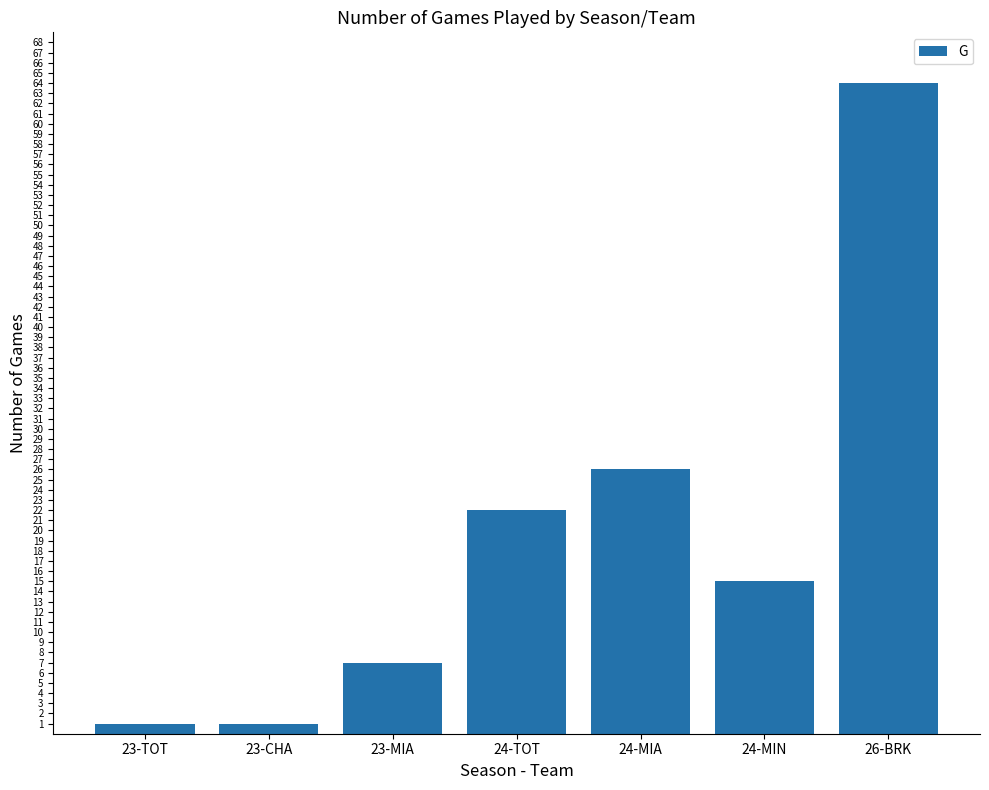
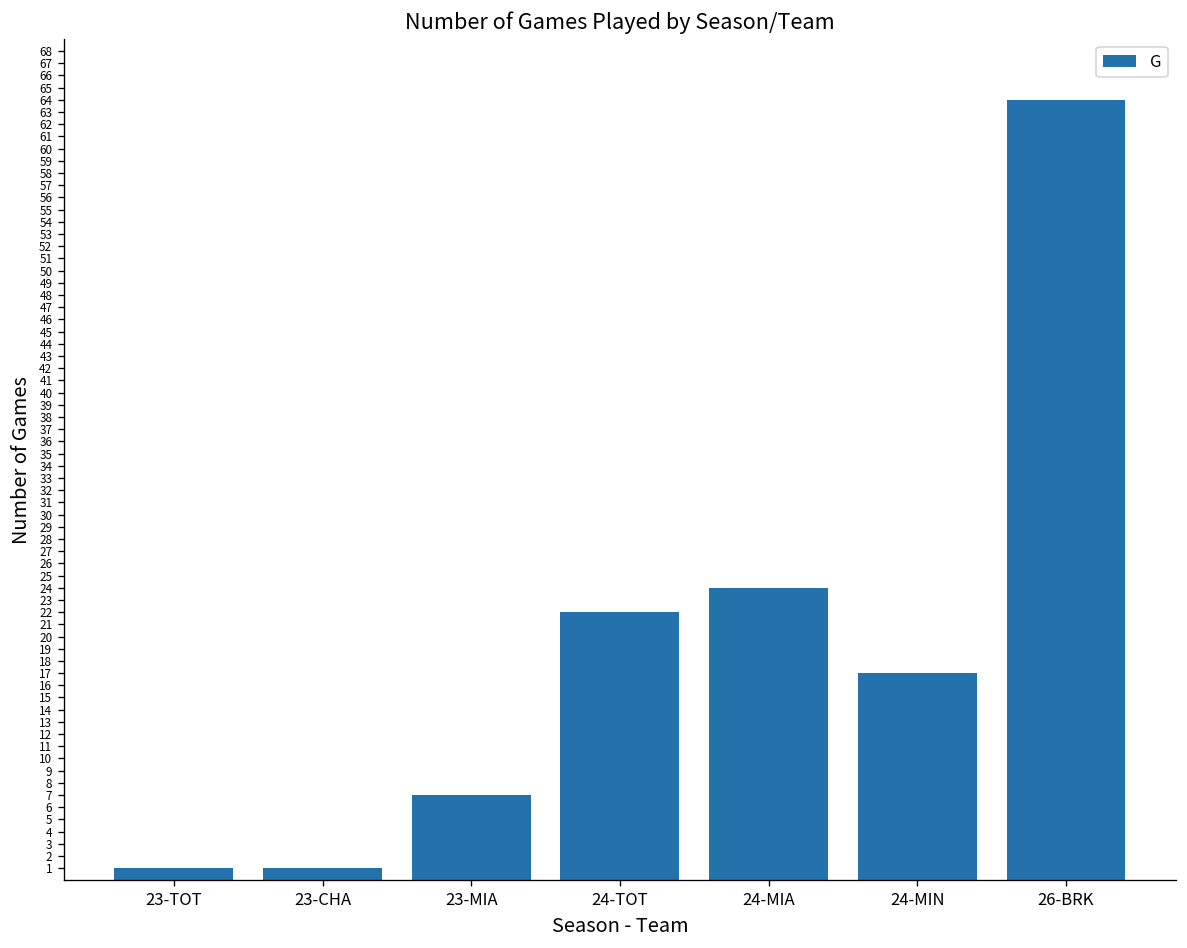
24-MIA: 26 -> 24
24-MIN: 15 -> 17
